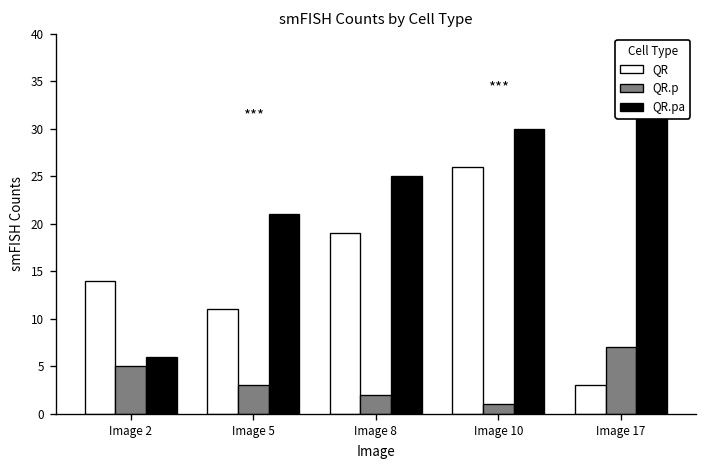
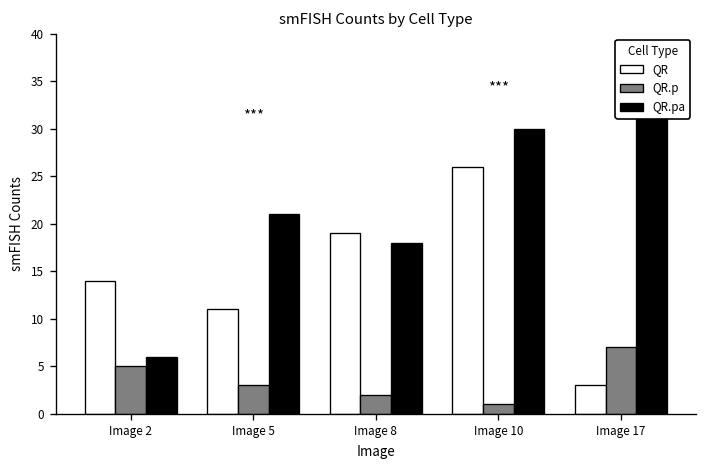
QR.pa, Image 8: 25 -> 18
